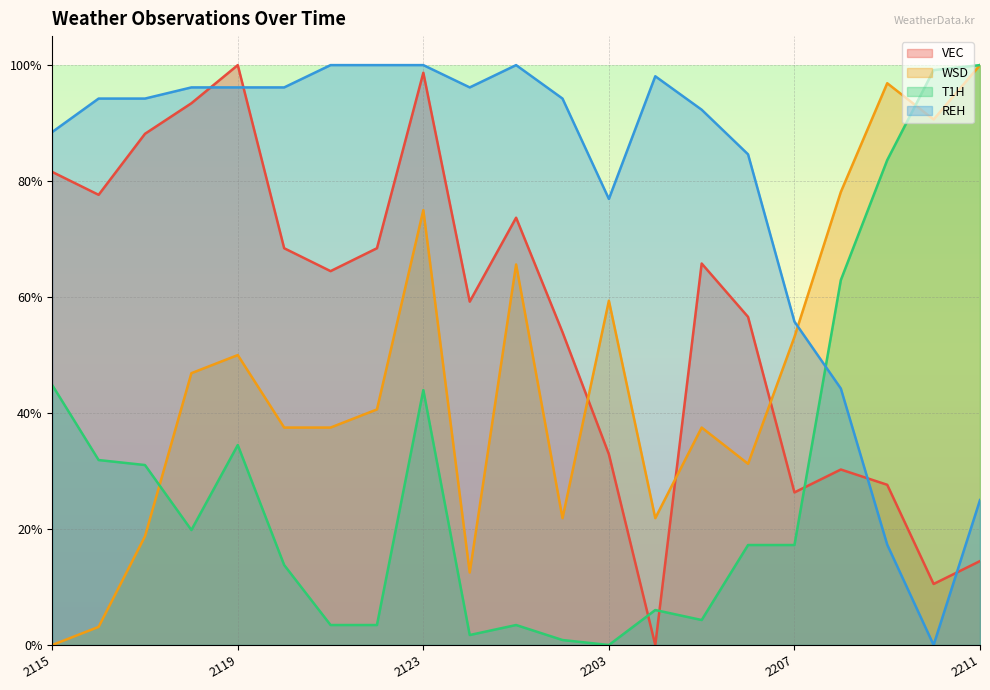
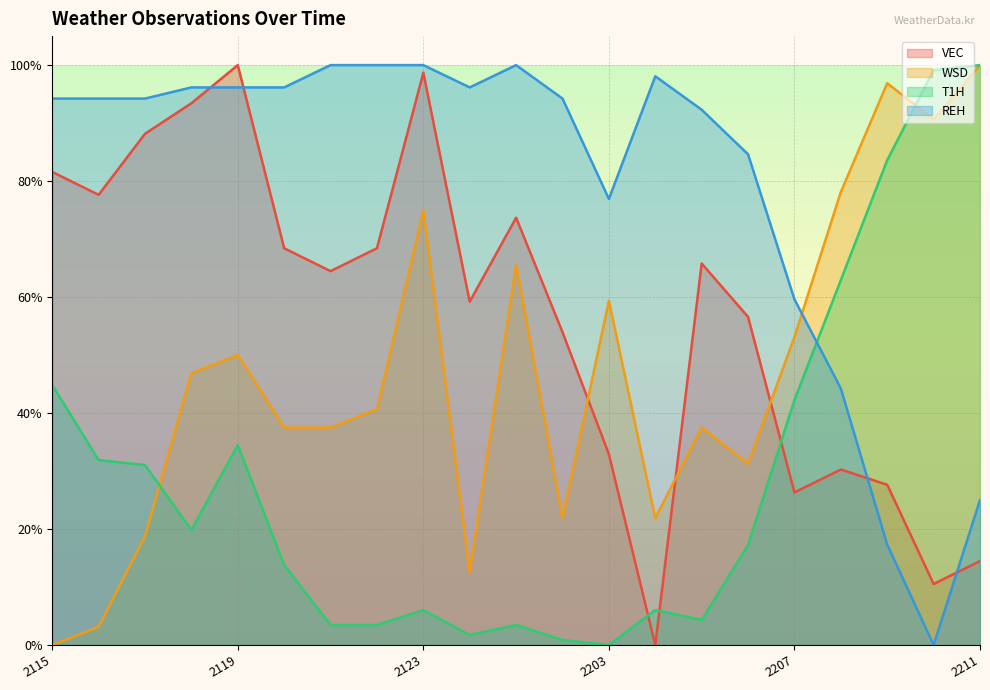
REH, 2115: 88% -> 94%
T1H, 2123: 44% -> 6%
T1H, 2207: 17% -> 42%
REH, 2207: 56% -> 60%
